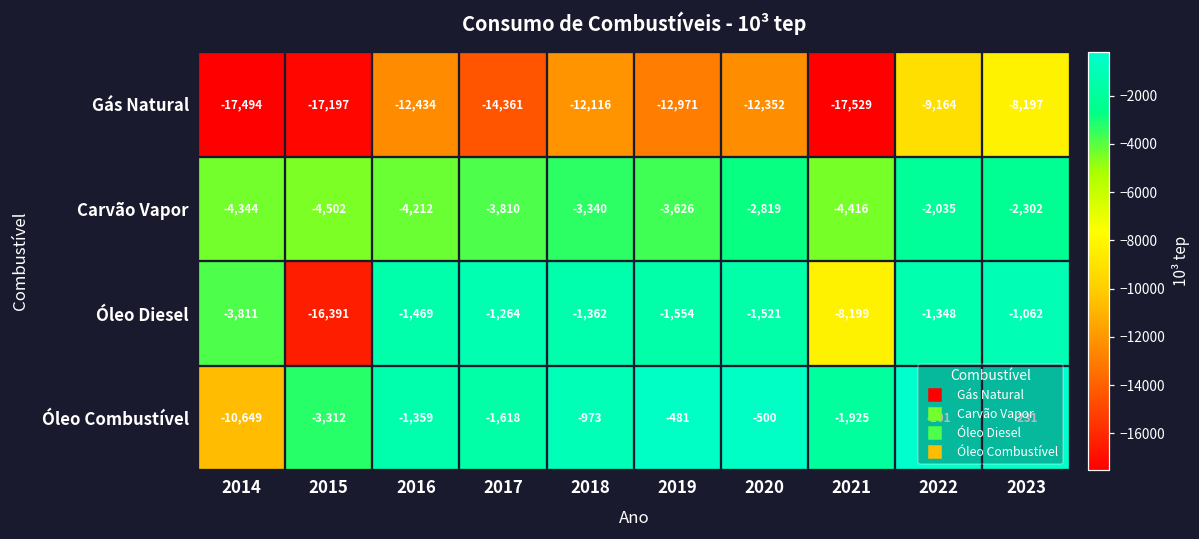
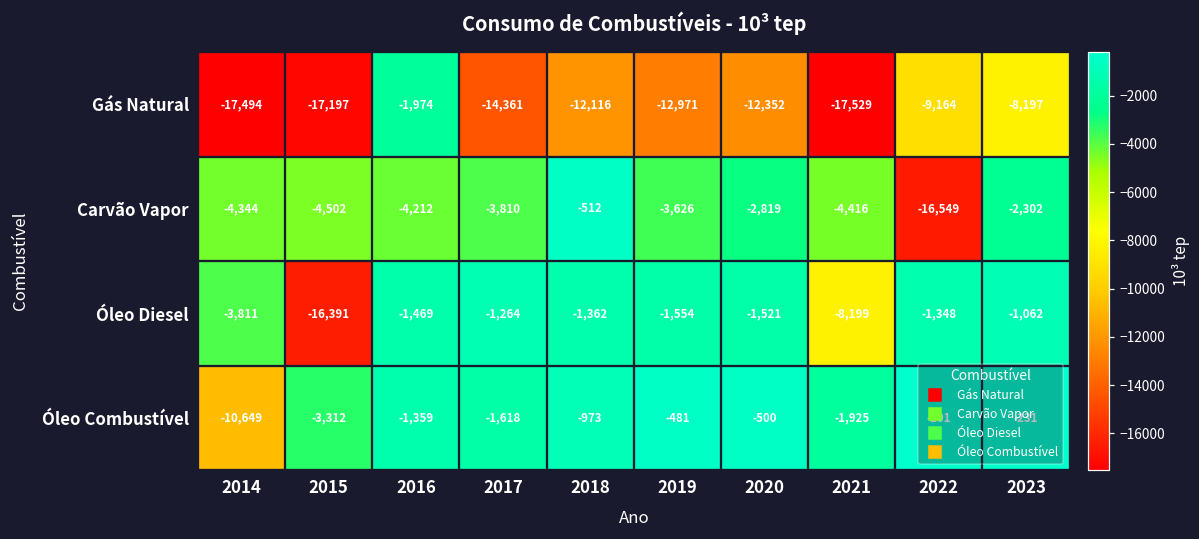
Gás Natural, 2016: -12,434 -> -1,974
Carvão Vapor, 2018: -3,340 -> -512
Carvão Vapor, 2022: -2,035 -> -16,549
